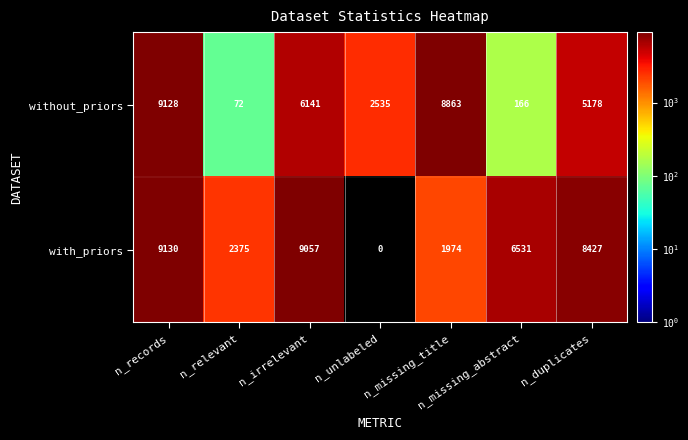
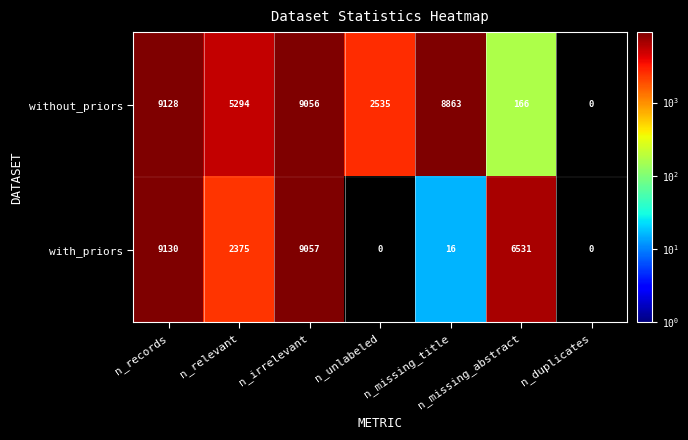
without_priors, n_relevant: 72 -> 5294
without_priors, n_irrelevant: 6141 -> 9056
without_priors, n_duplicates: 5178 -> 0
with_priors, n_missing_title: 1974 -> 16
with_priors, n_duplicates: 8427 -> 0
